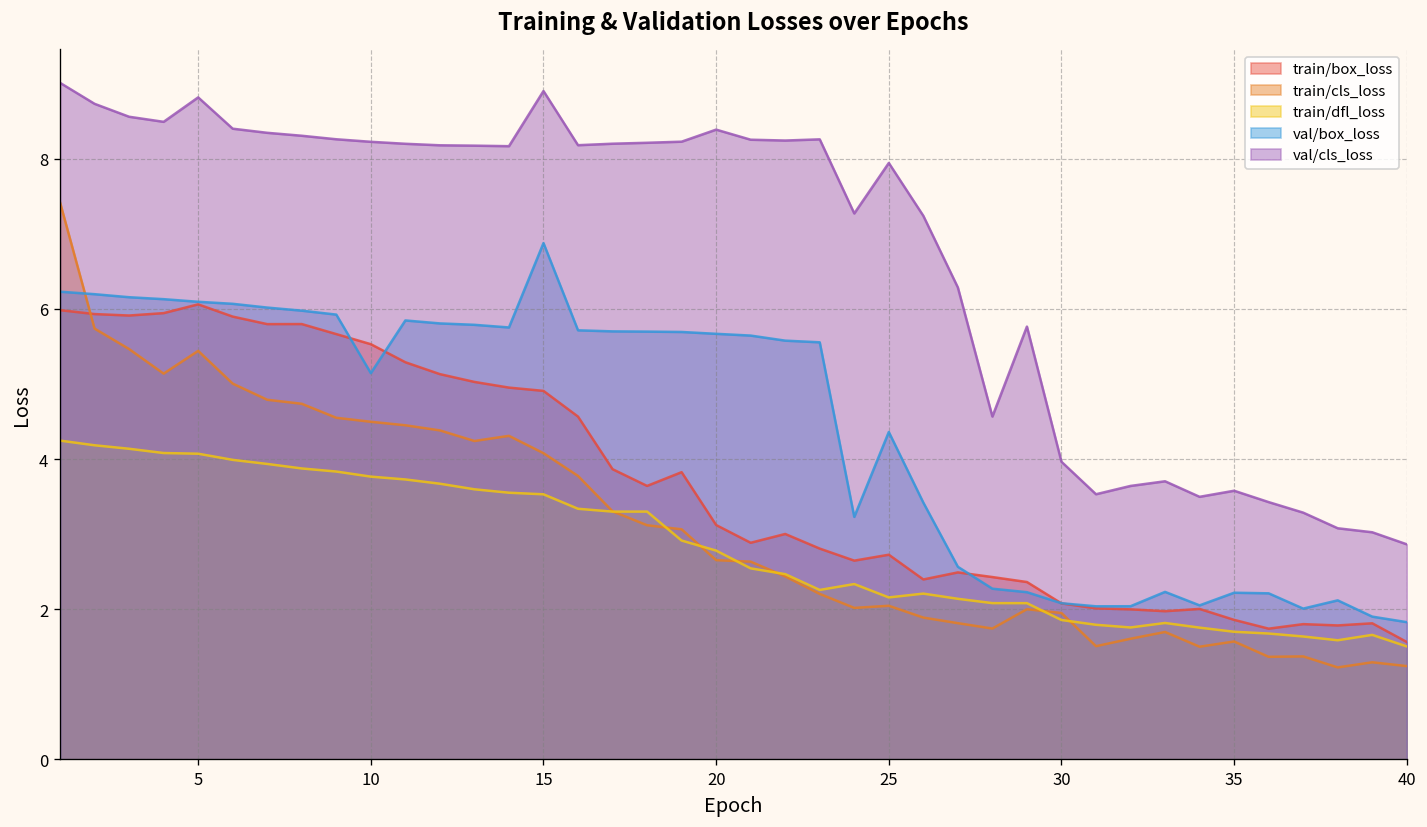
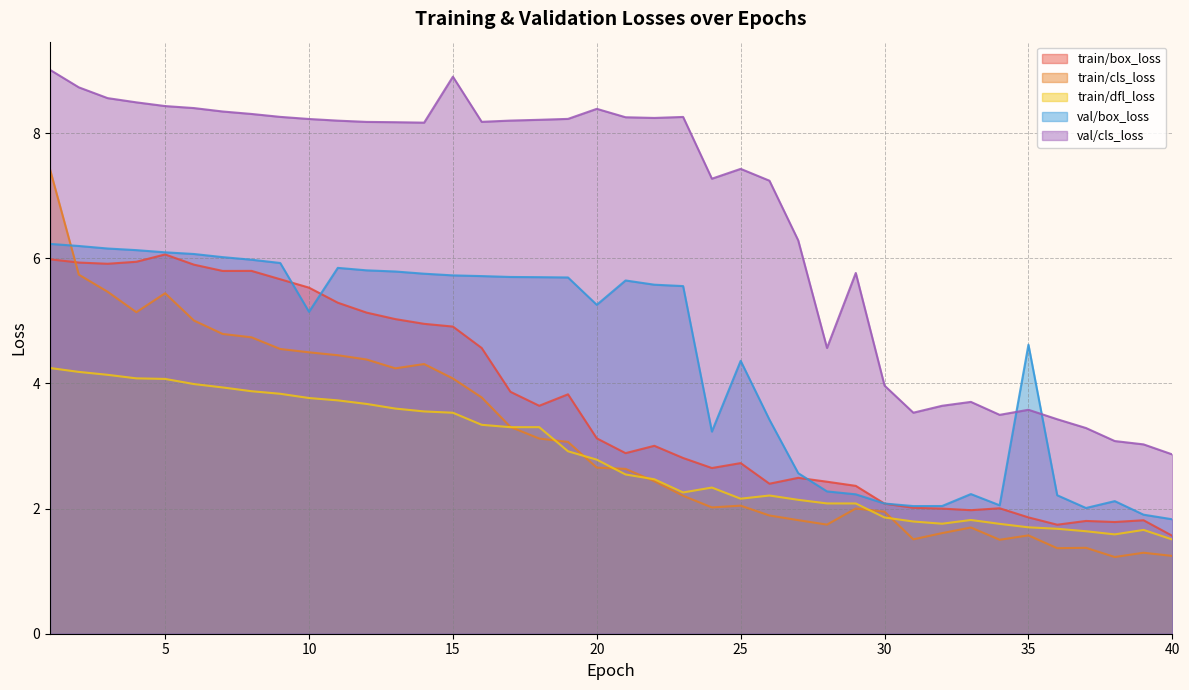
val/cls_loss, 5: 8.8 -> 8.4
val/box_loss, 15: 6.9 -> 5.7
val/box_loss, 20: 5.7 -> 5.3
val/cls_loss, 25: 7.9 -> 7.4
val/box_loss, 35: 2.2 -> 4.6
